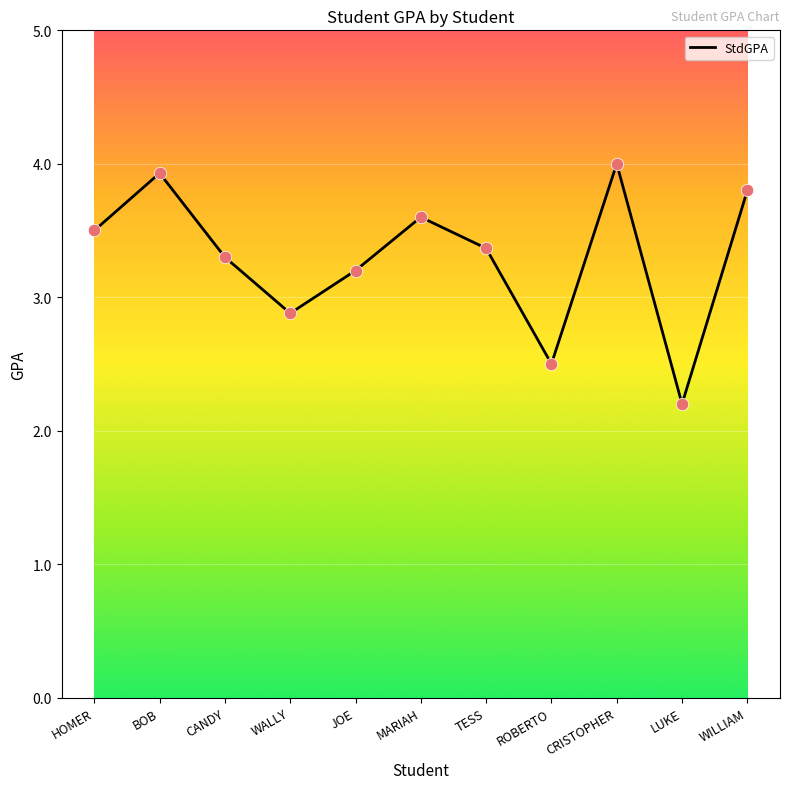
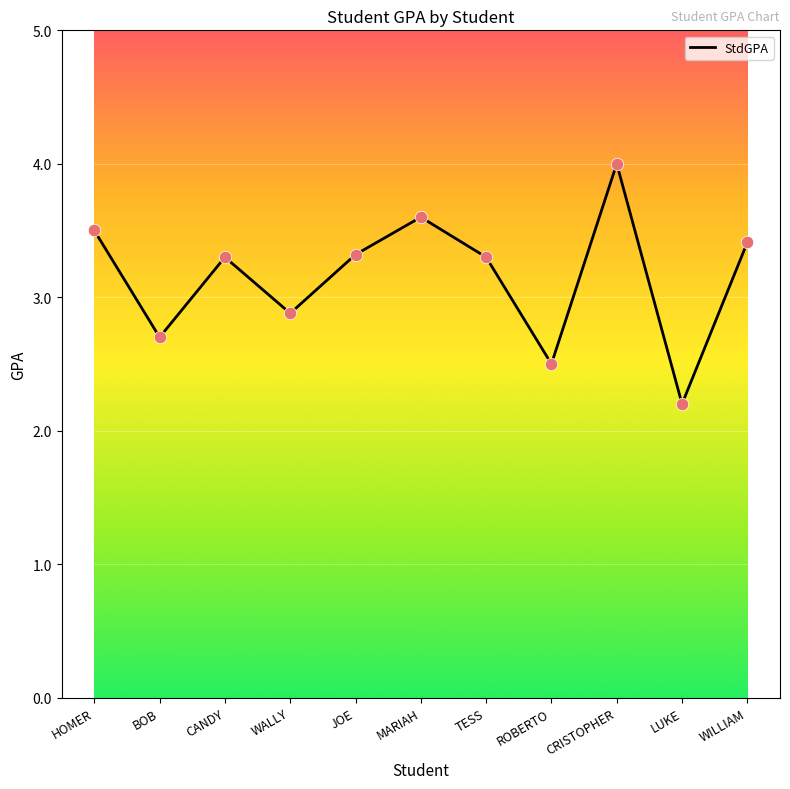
BOB: 3.93 -> 2.70
JOE: 3.20 -> 3.32
TESS: 3.37 -> 3.30
WILLIAM: 3.80 -> 3.41
